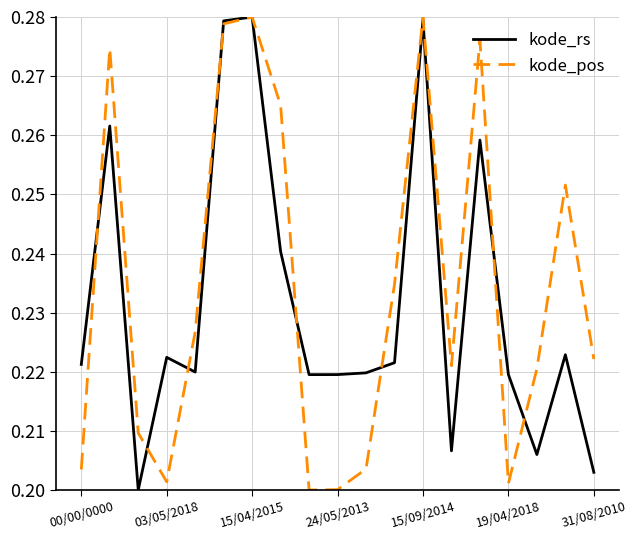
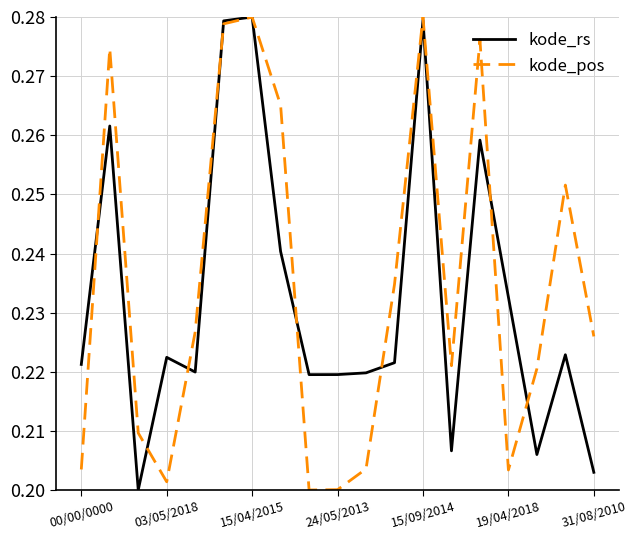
kode_rs, 19/04/2018: 0.220 -> 0.233
kode_pos, 19/04/2018: 0.201 -> 0.203
kode_pos, 31/08/2010: 0.222 -> 0.226
